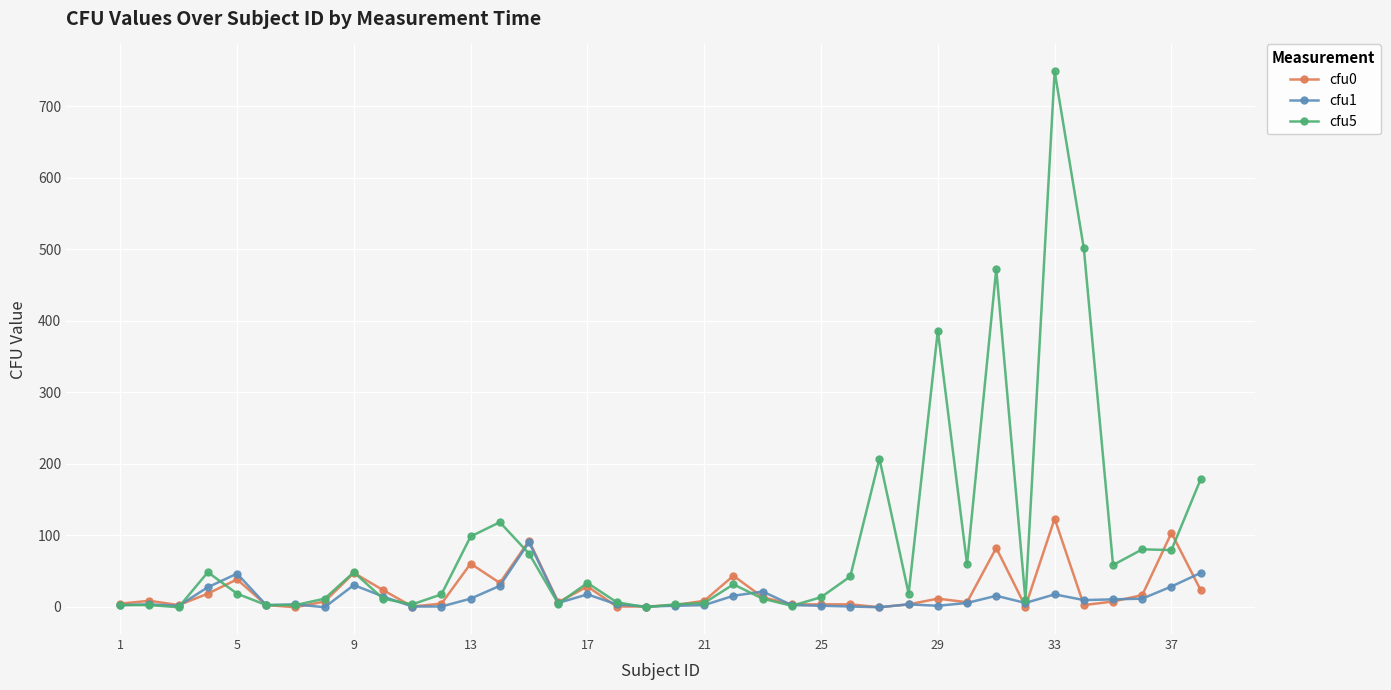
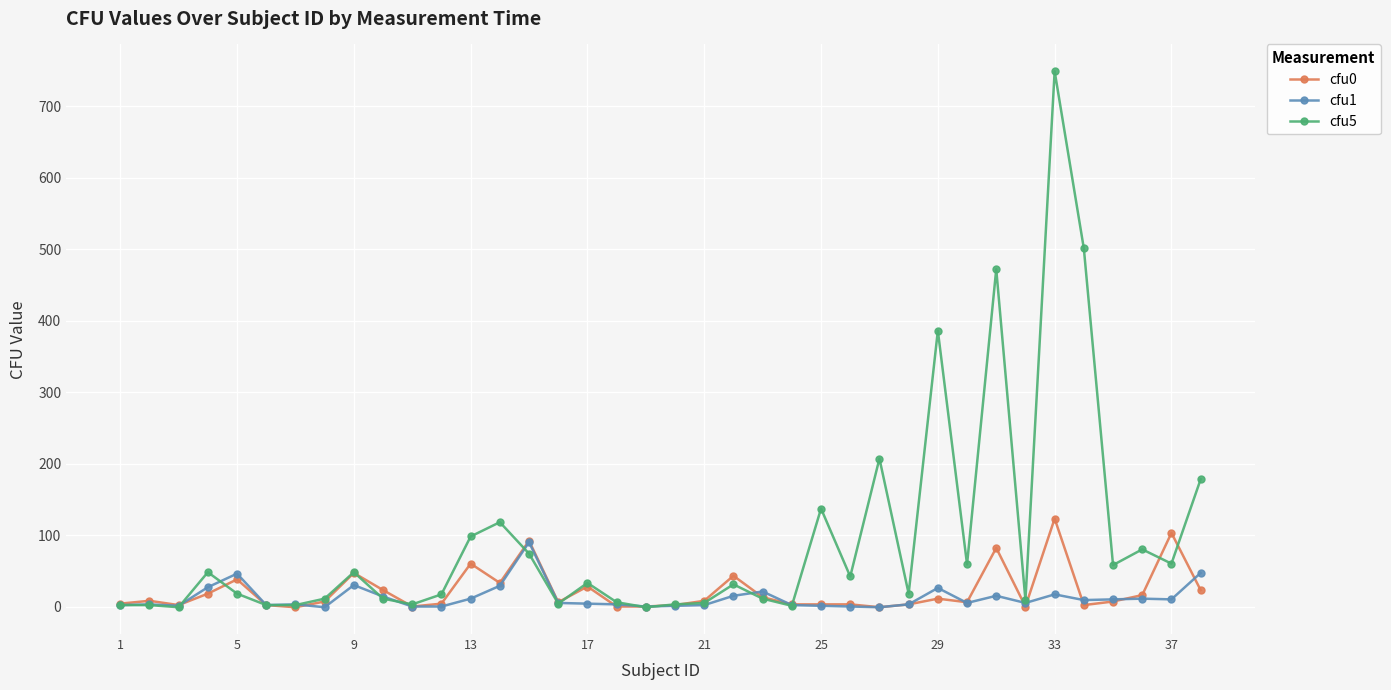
cfu1, 17: 20 -> 0
cfu5, 25: 10 -> 140
cfu1, 29: 0 -> 30
cfu1, 37: 30 -> 10
cfu5, 37: 80 -> 60
